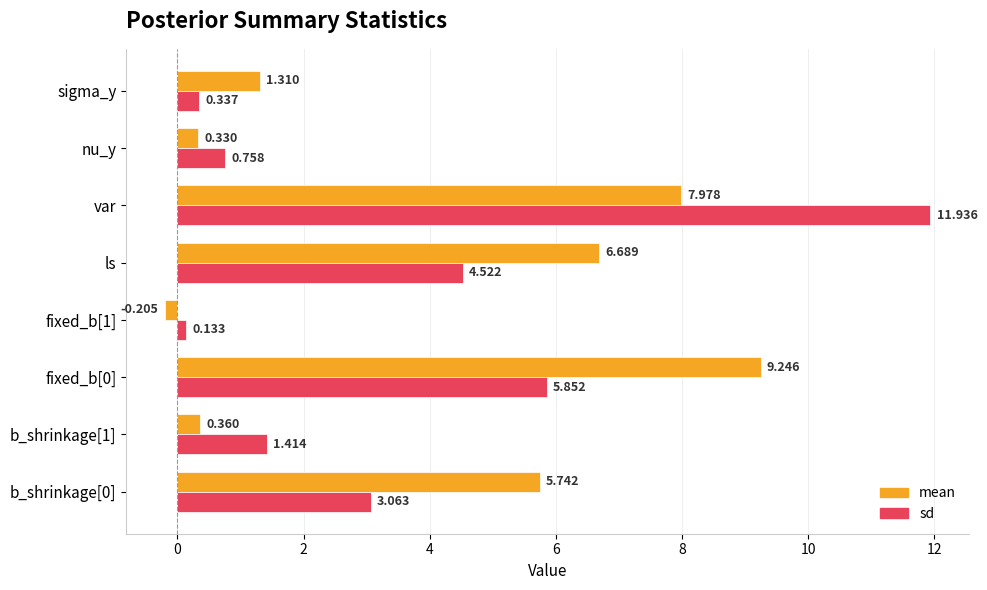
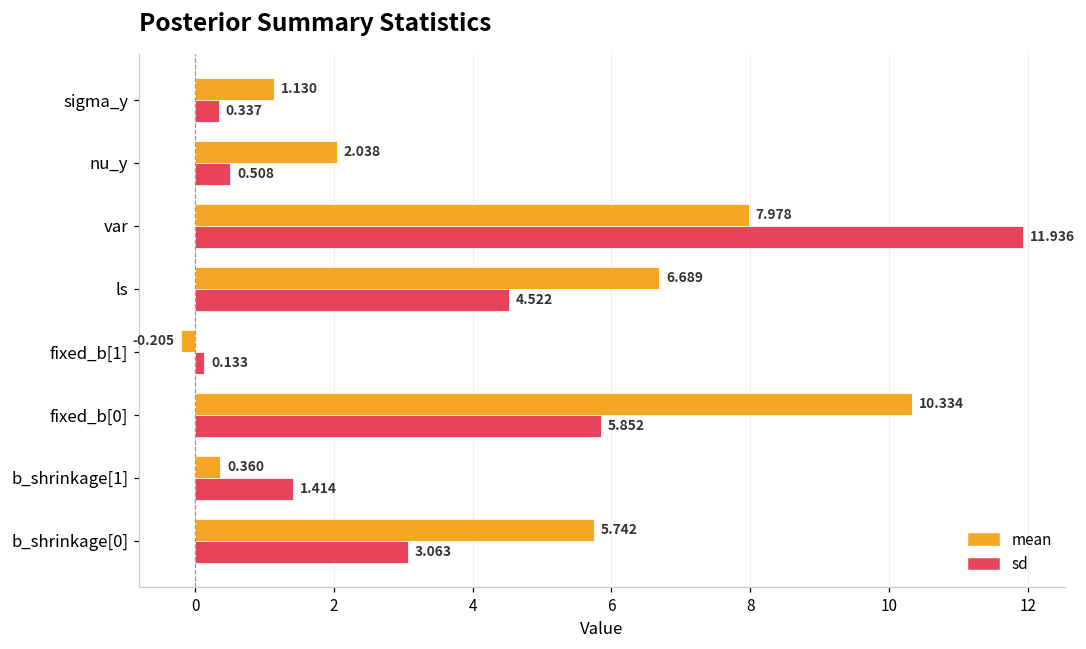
mean, sigma_y: 1.310 -> 1.130
mean, nu_y: 0.330 -> 2.038
sd, nu_y: 0.758 -> 0.508
mean, fixed_b[0]: 9.246 -> 10.334
